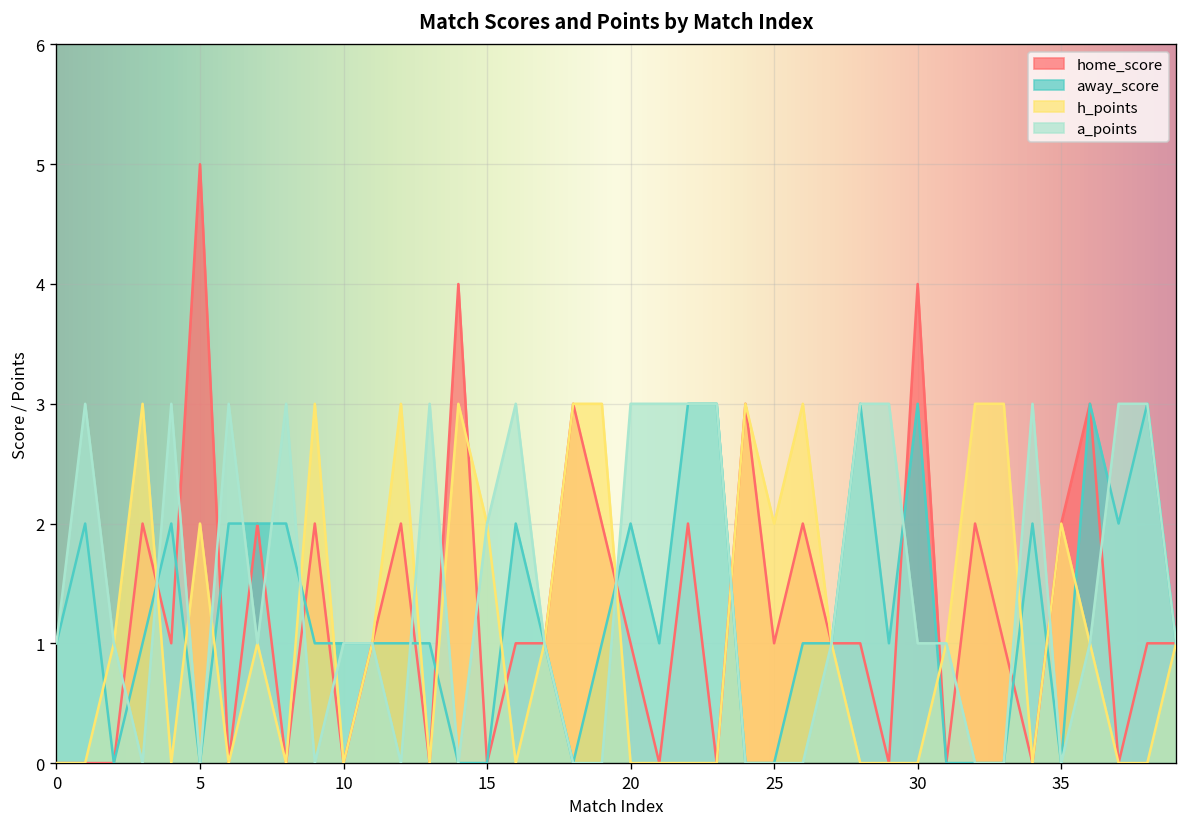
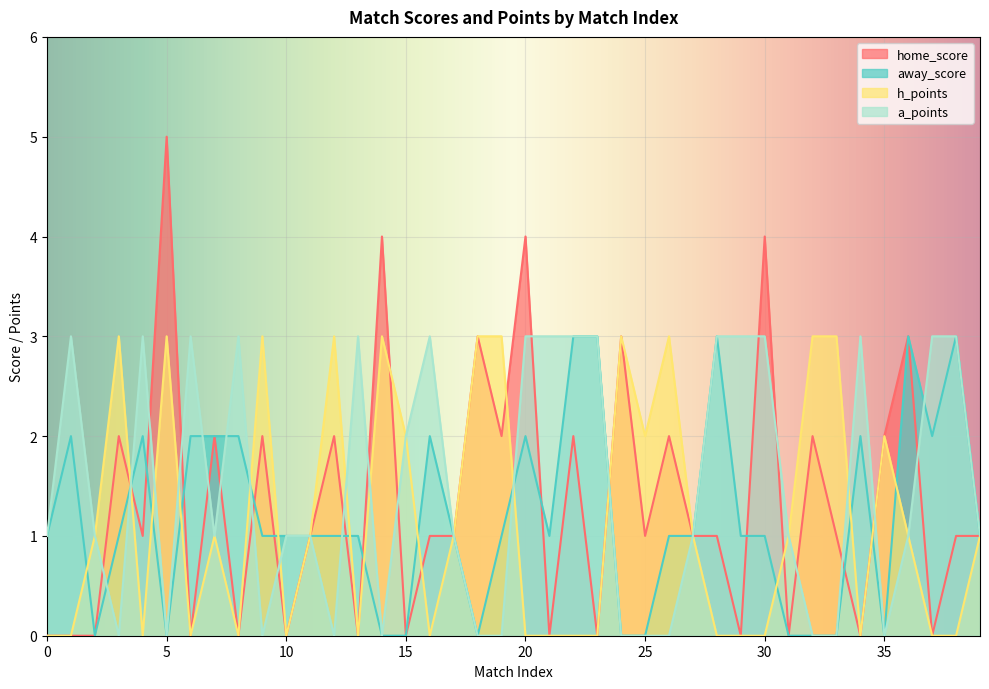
h_points, 5: 2 -> 3
home_score, 20: 1 -> 4
away_score, 30: 3 -> 1
a_points, 30: 1 -> 3
